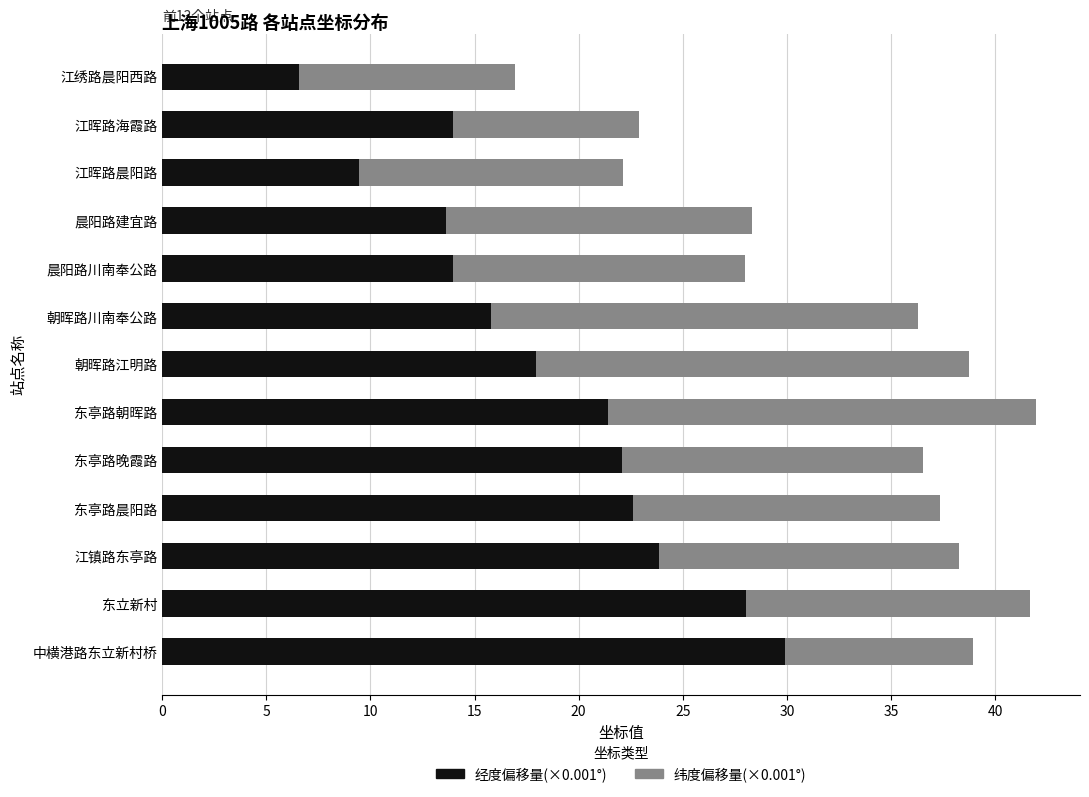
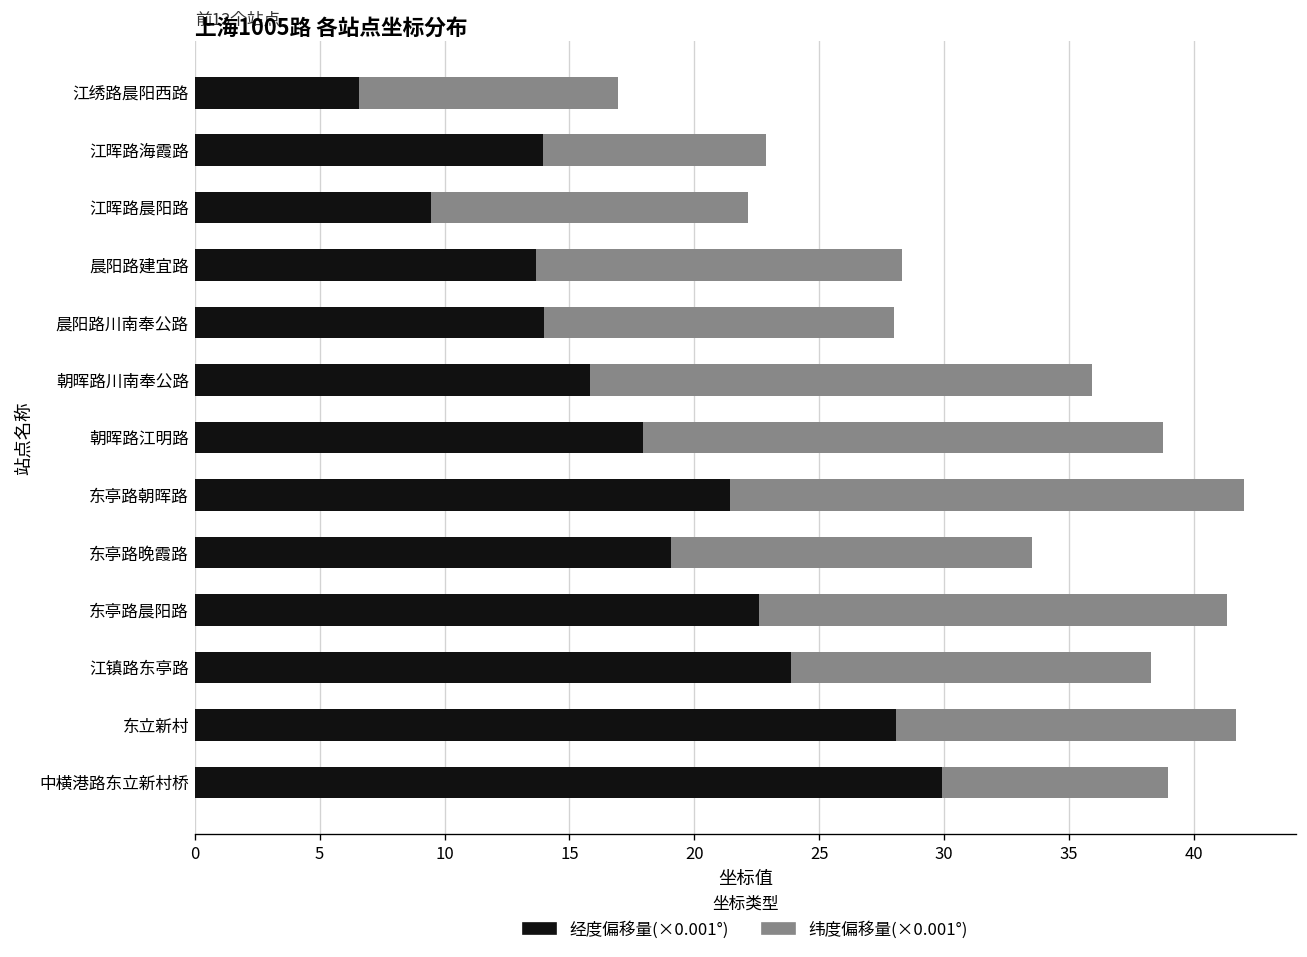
纬度偏移量(×0.001°), 朝晖路川南奉公路: 20.5 -> 20.1
经度偏移量(×0.001°), 东亭路晚霞路: 22.1 -> 19.1
纬度偏移量(×0.001°), 东亭路晨阳路: 14.8 -> 18.7
